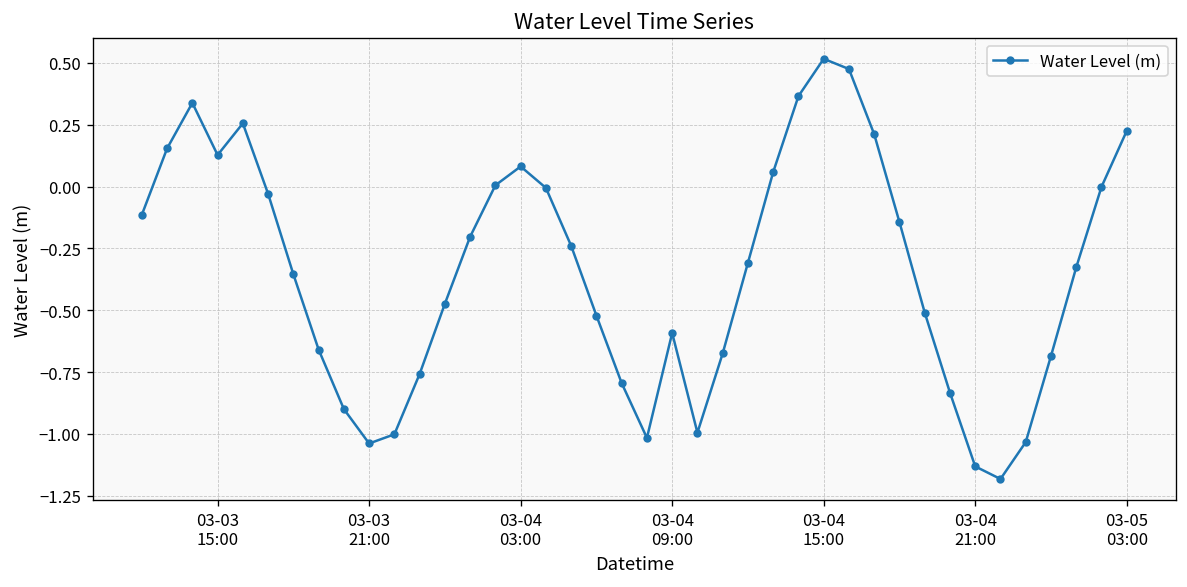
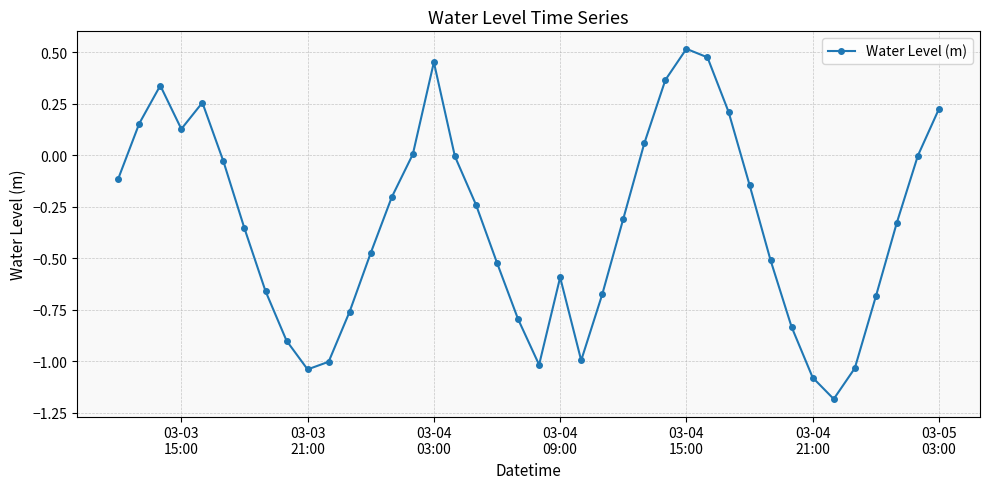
03-04 03:00: 0.08 -> 0.45
03-04 21:00: -1.13 -> -1.08
